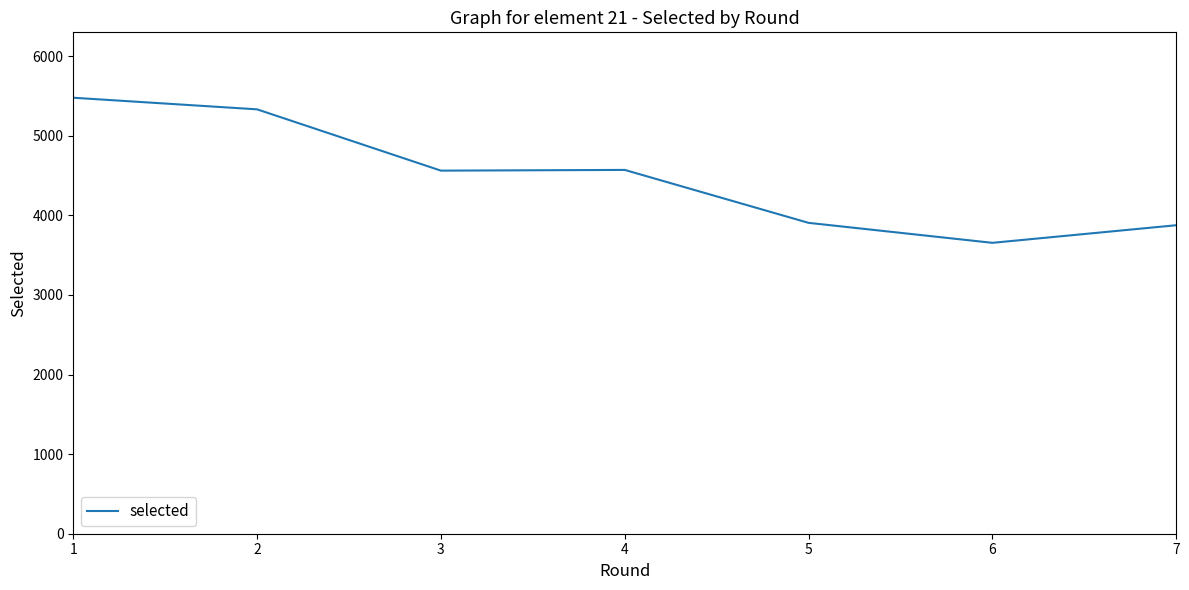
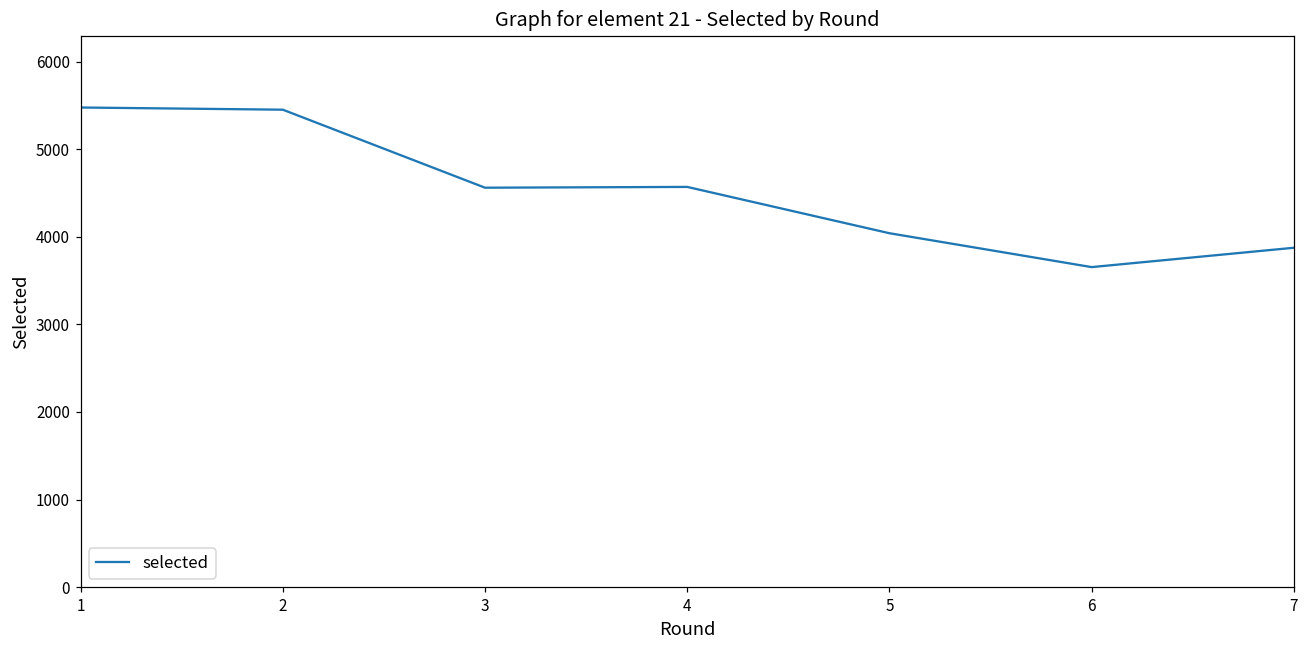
2: 5300 -> 5500
5: 3900 -> 4000
